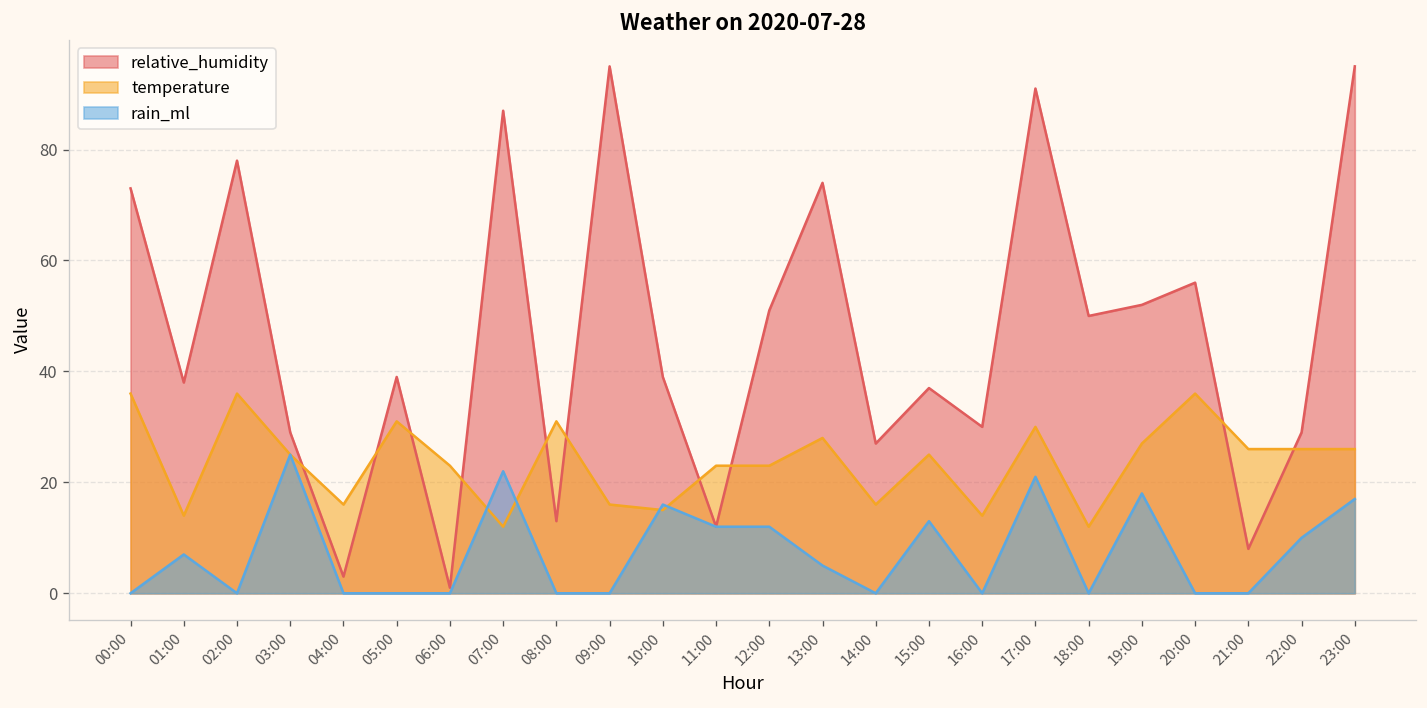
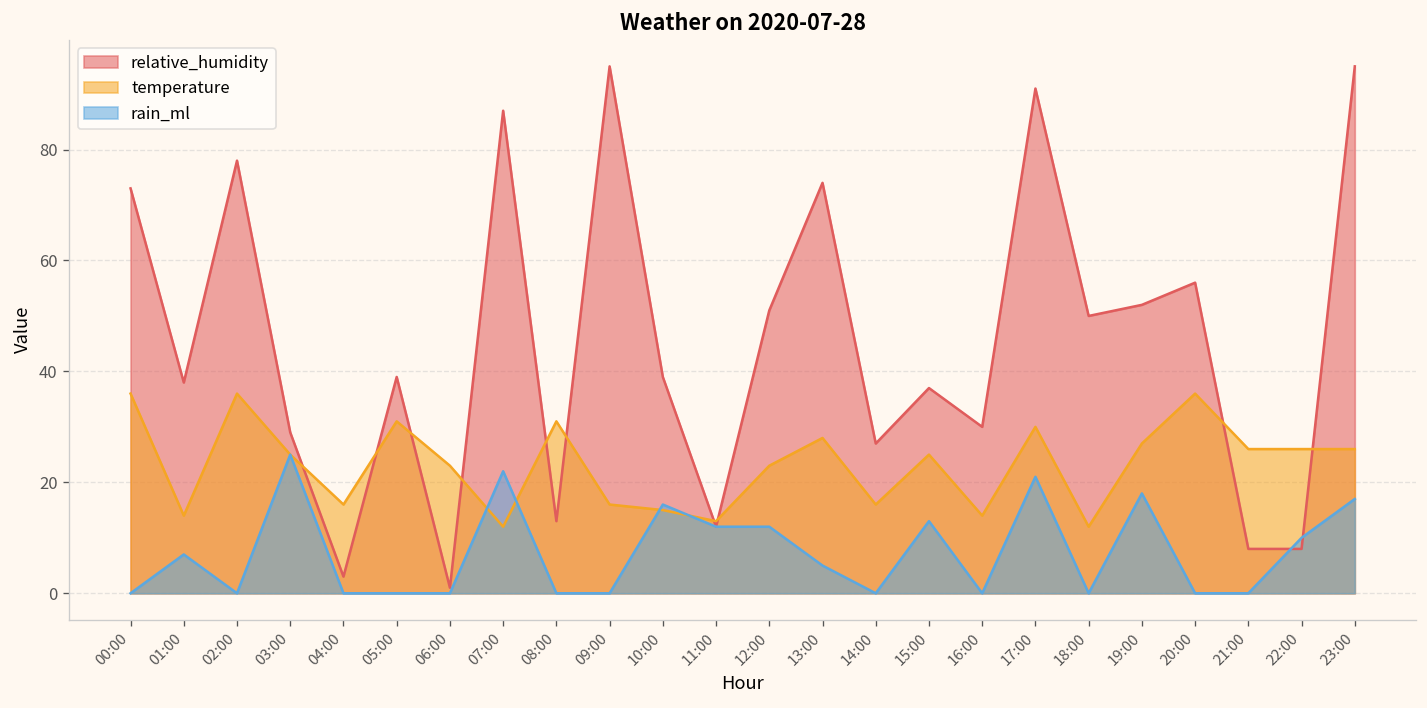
temperature, 11:00: 23 -> 13
relative_humidity, 22:00: 29 -> 8
